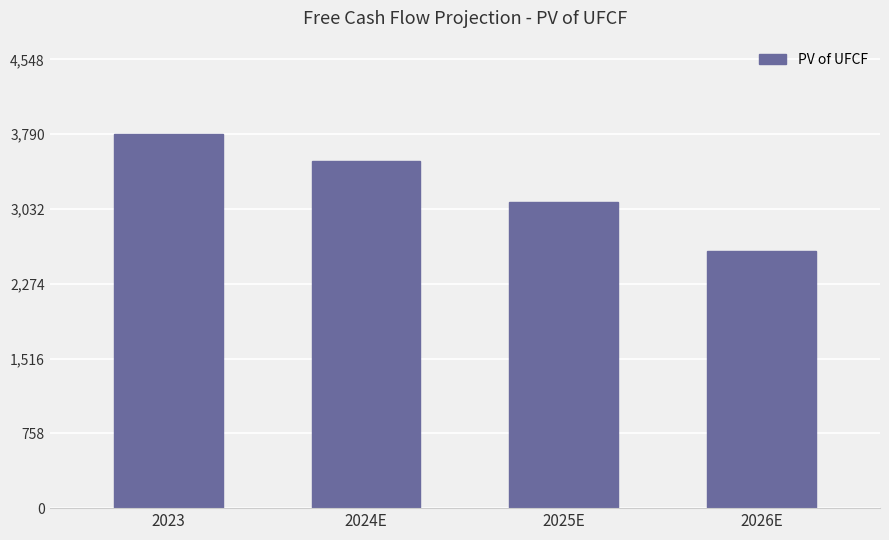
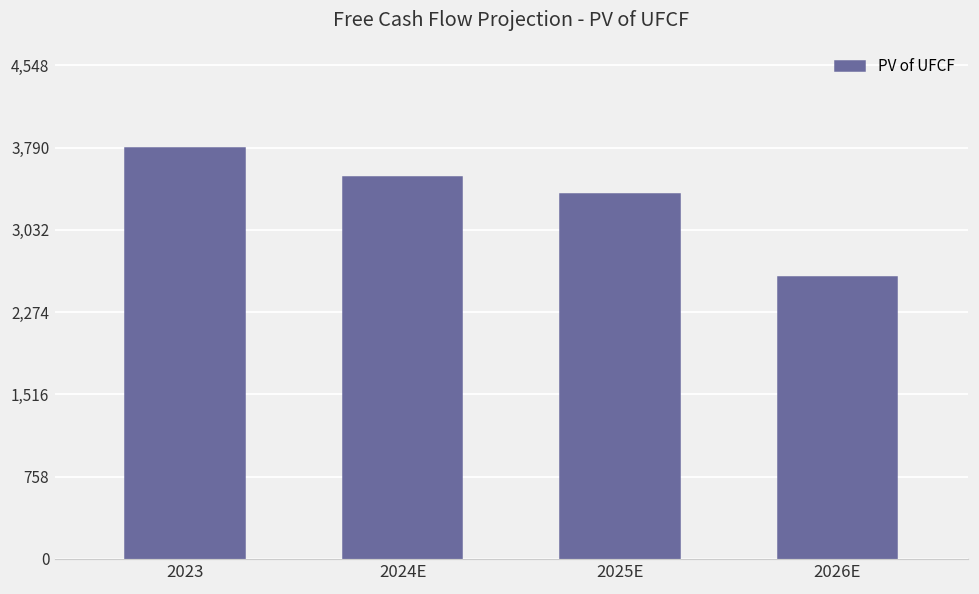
2025E: 3,100 -> 3,400
